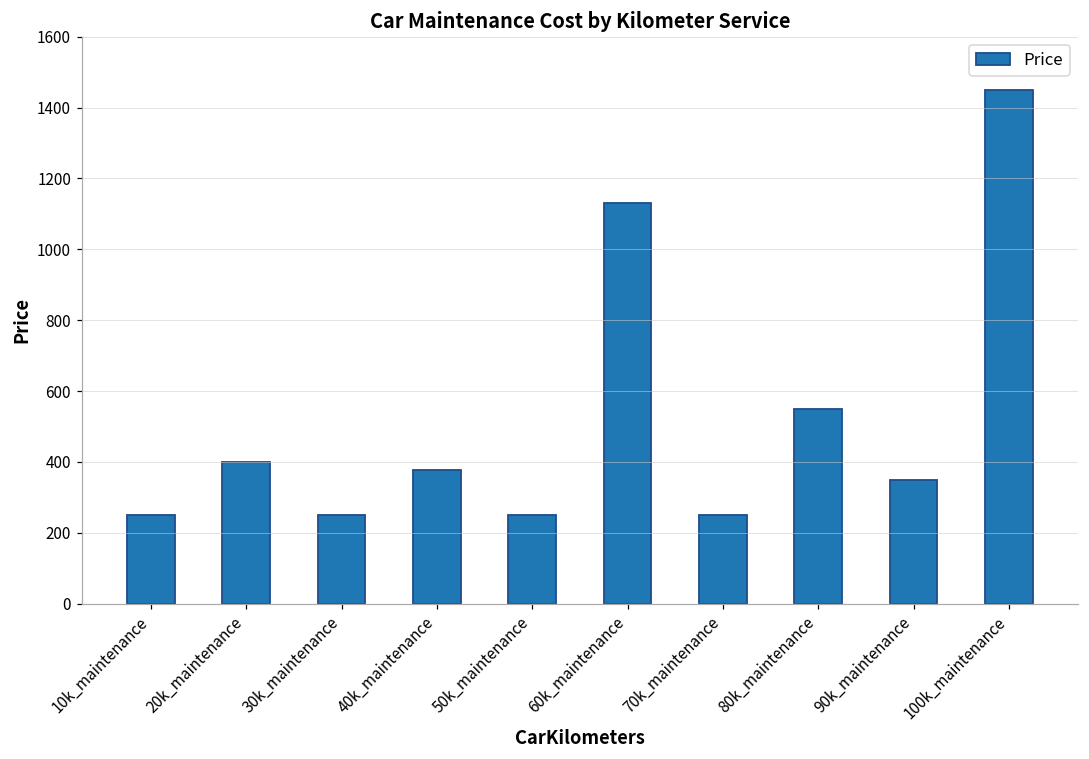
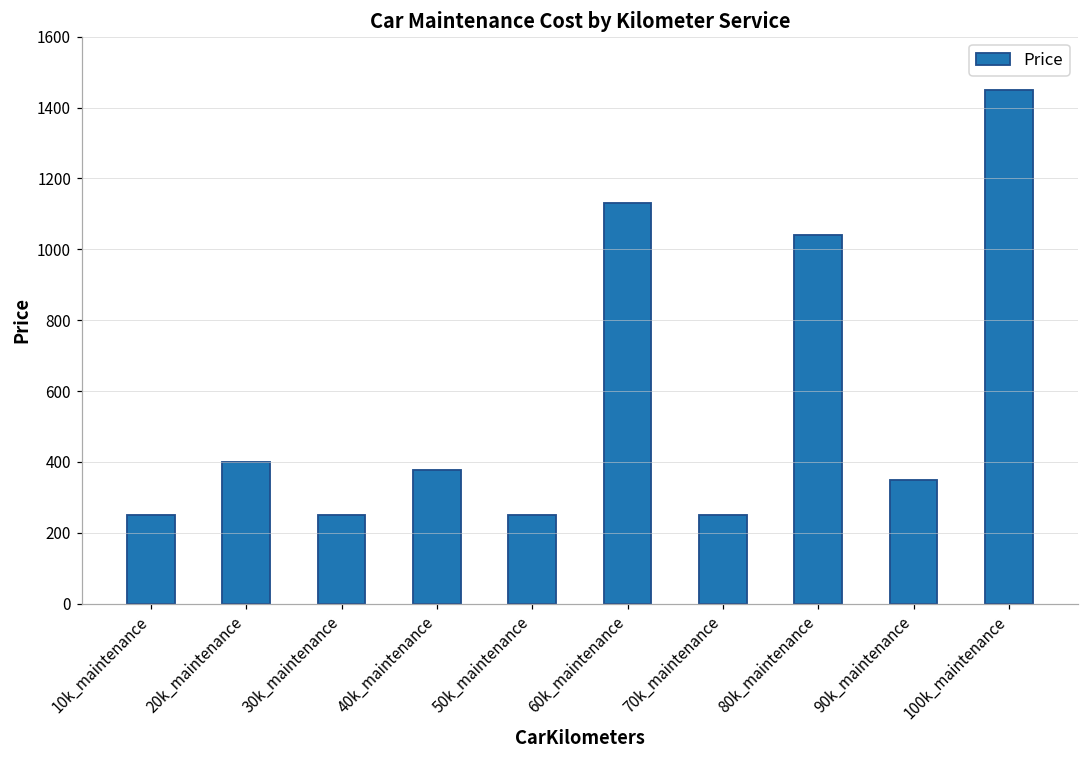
80k_maintenance: 550 -> 1040
